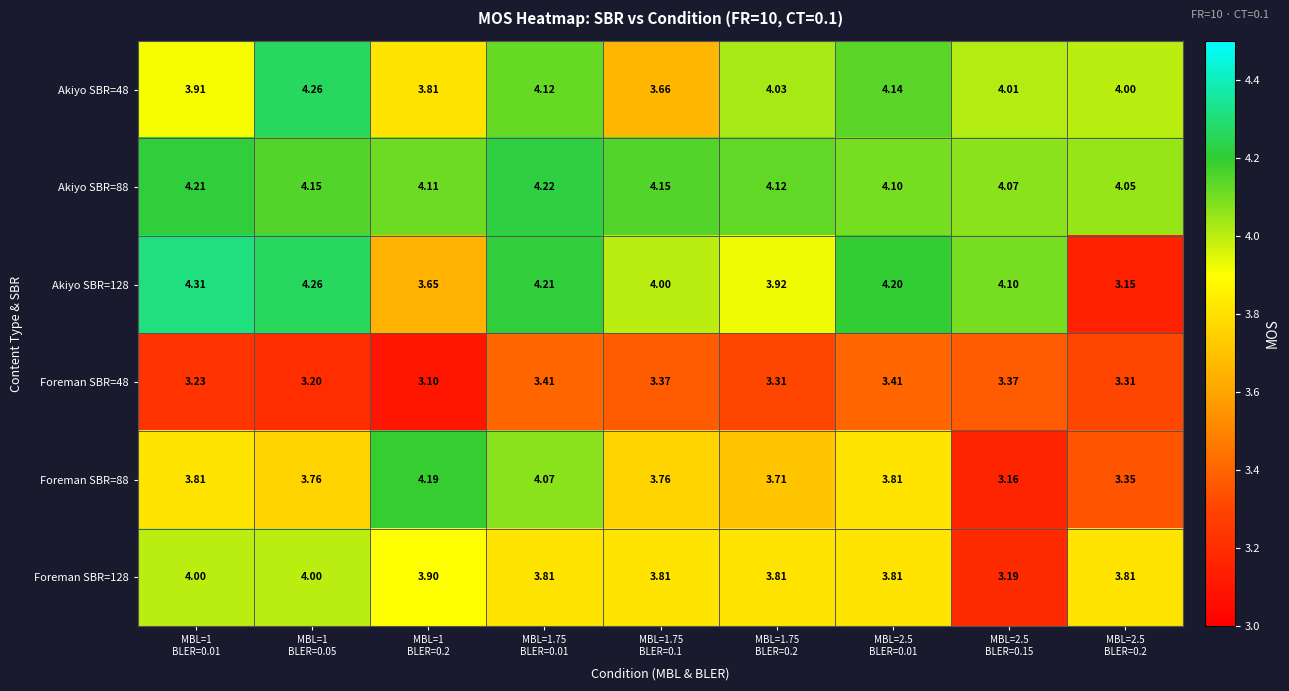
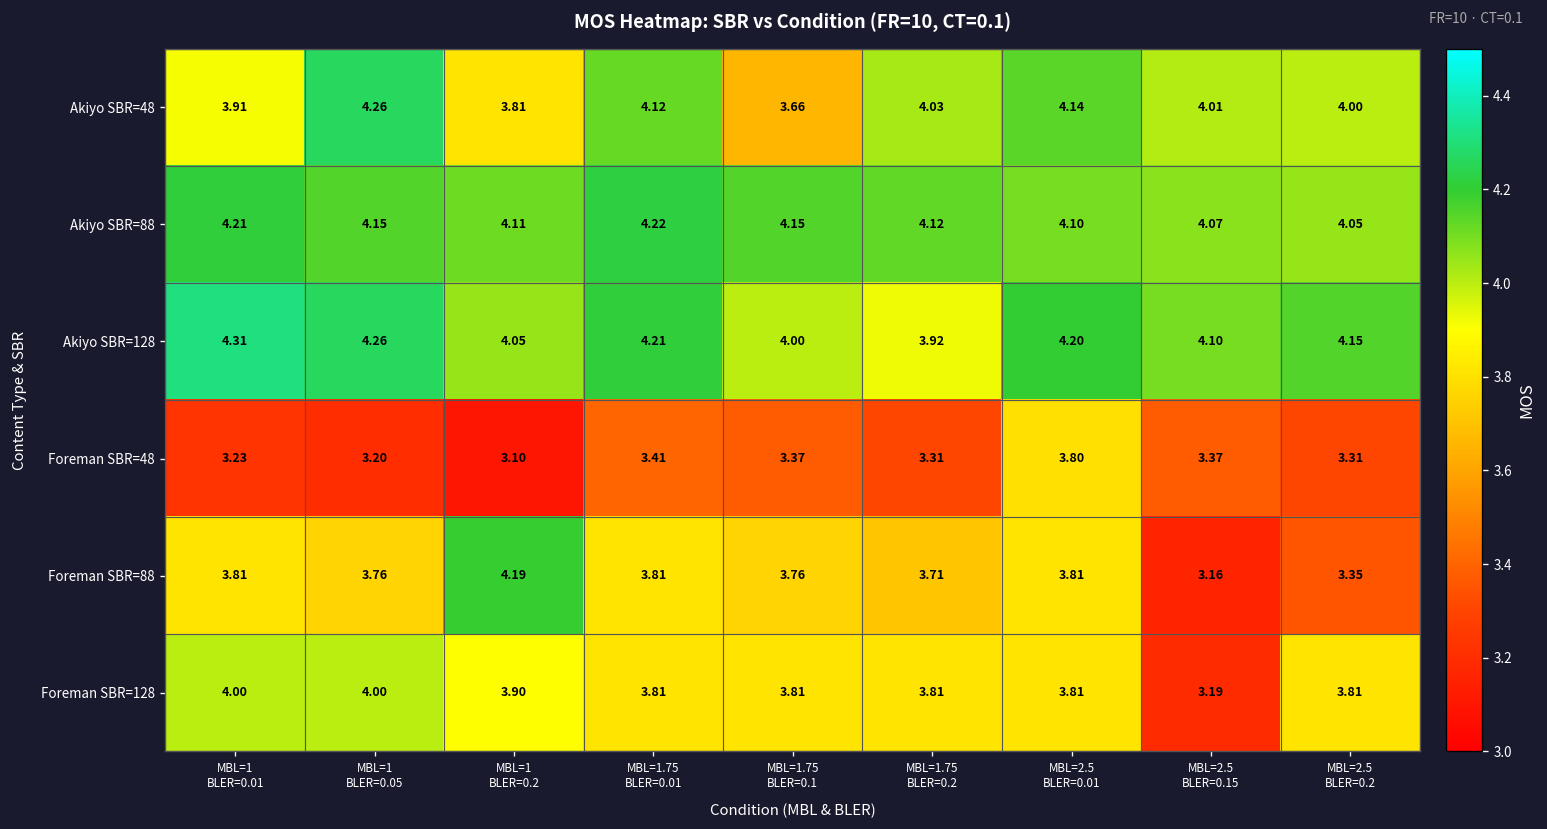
Akiyo SBR=128, MBL=1 BLER=0.2: 3.65 -> 4.05
Akiyo SBR=128, MBL=2.5 BLER=0.2: 3.15 -> 4.15
Foreman SBR=48, MBL=2.5 BLER=0.01: 3.41 -> 3.80
Foreman SBR=88, MBL=1.75 BLER=0.01: 4.07 -> 3.81
